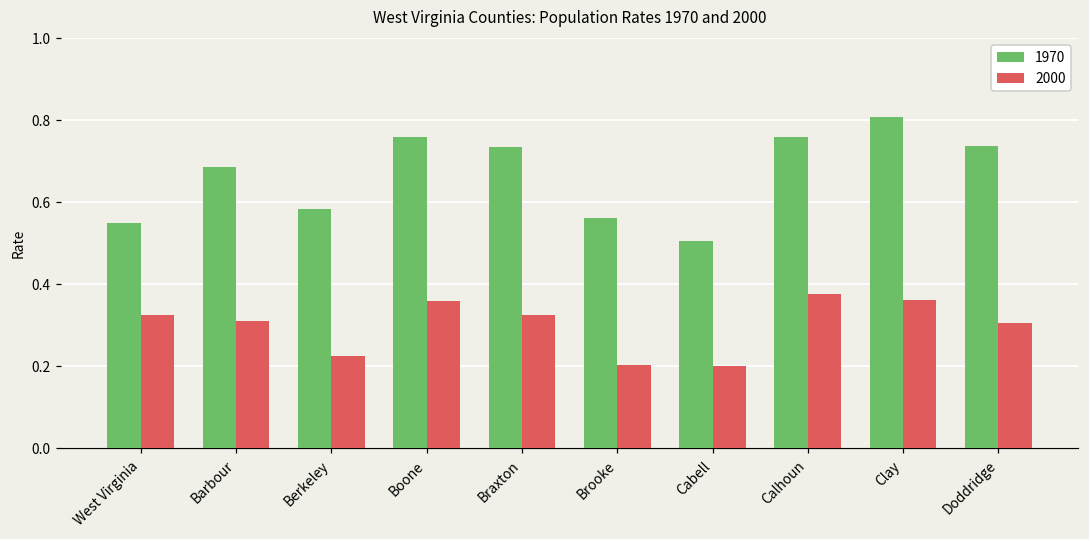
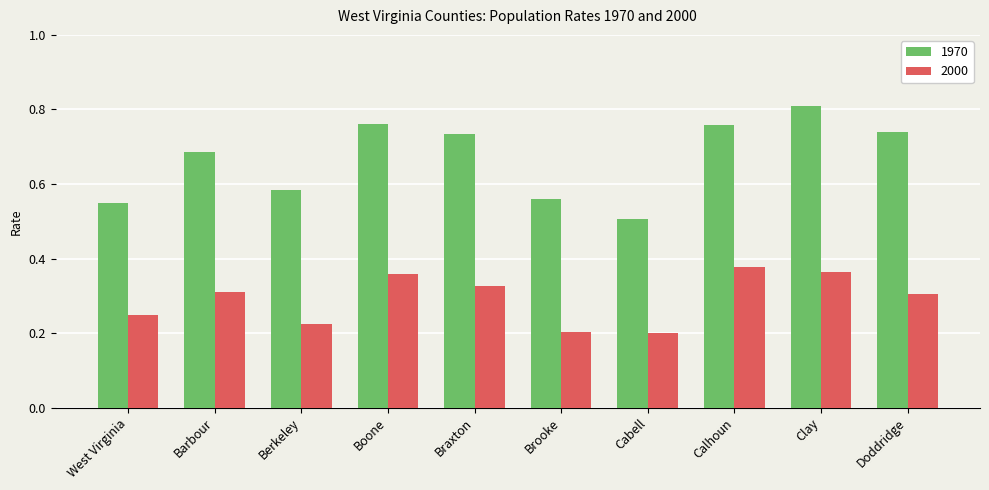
2000, West Virginia: 0.32 -> 0.25
